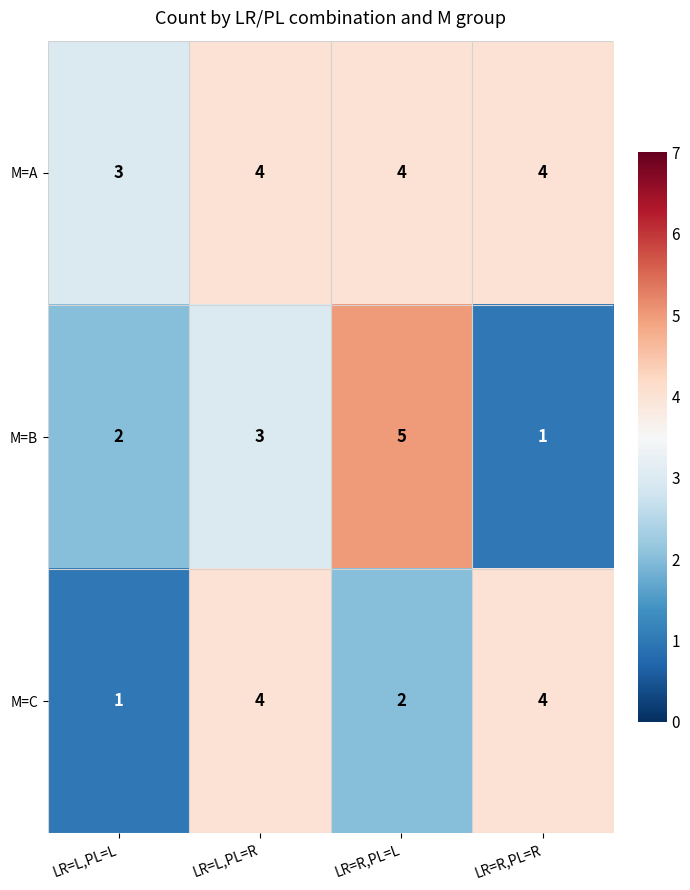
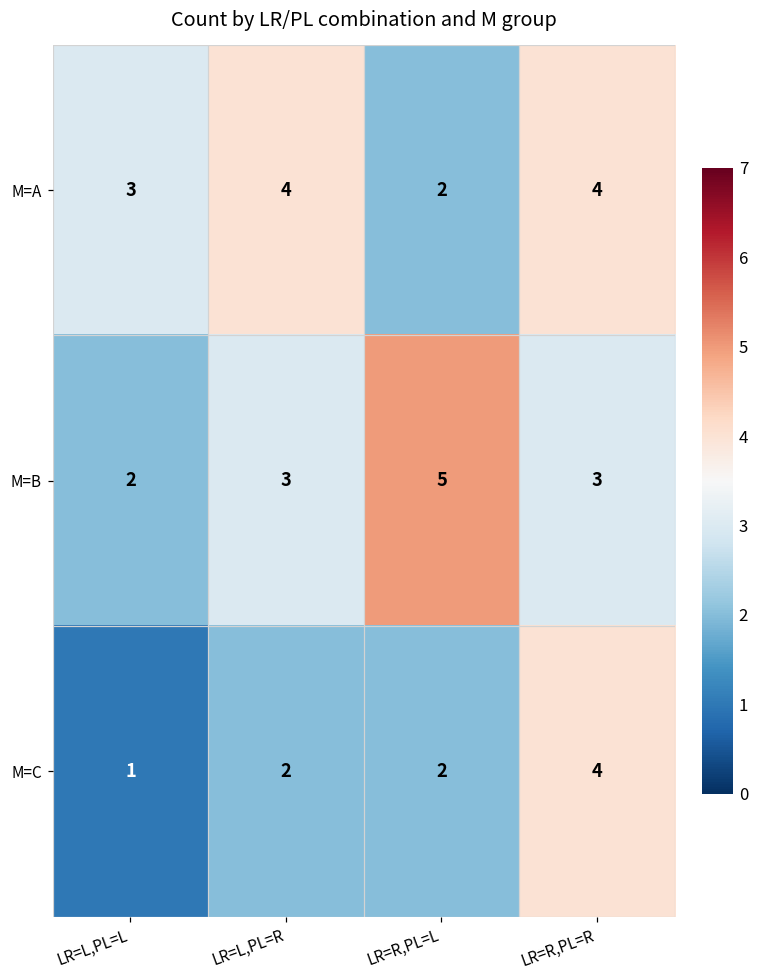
M=A, LR=R,PL=L: 4 -> 2
M=B, LR=R,PL=R: 1 -> 3
M=C, LR=L,PL=R: 4 -> 2
